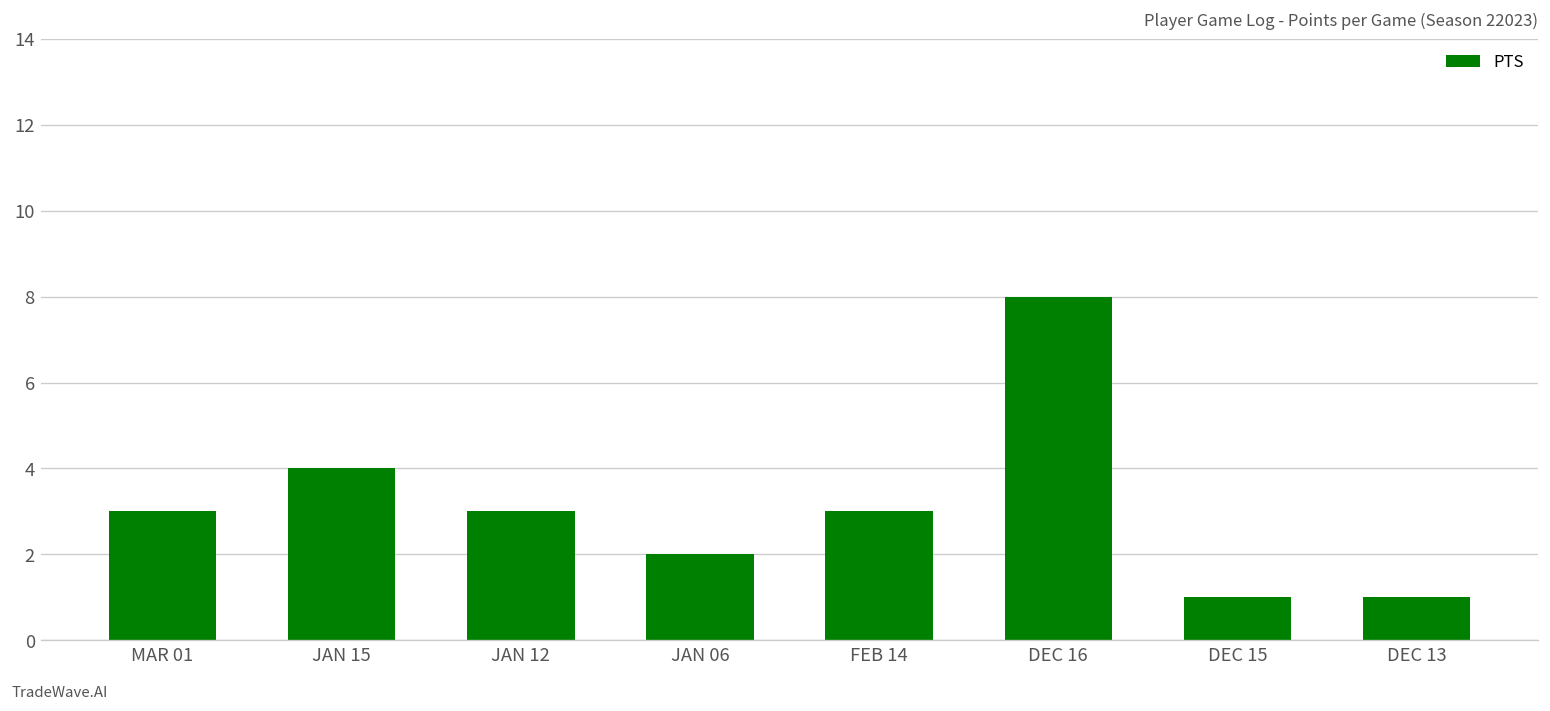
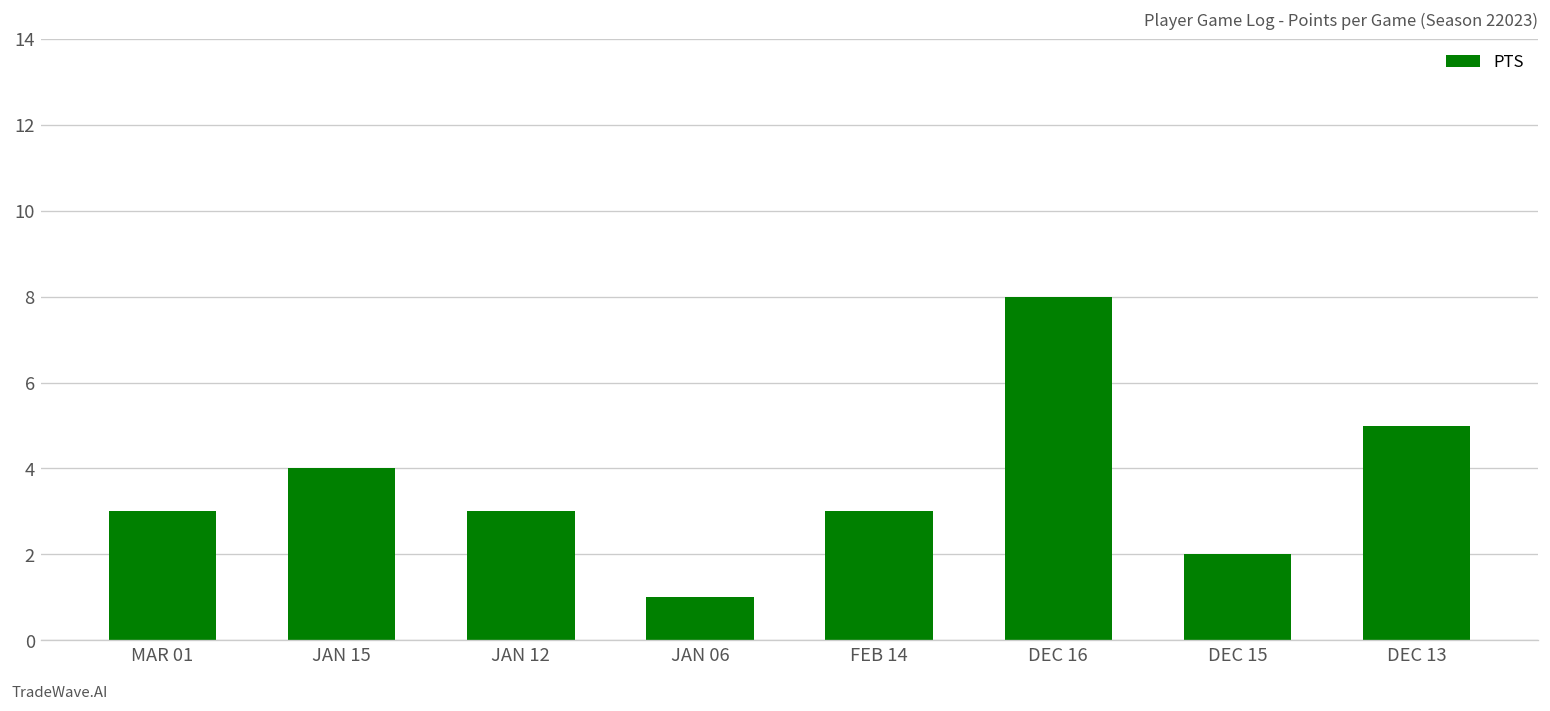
JAN 06: 2 -> 1
DEC 15: 1 -> 2
DEC 13: 1 -> 5
